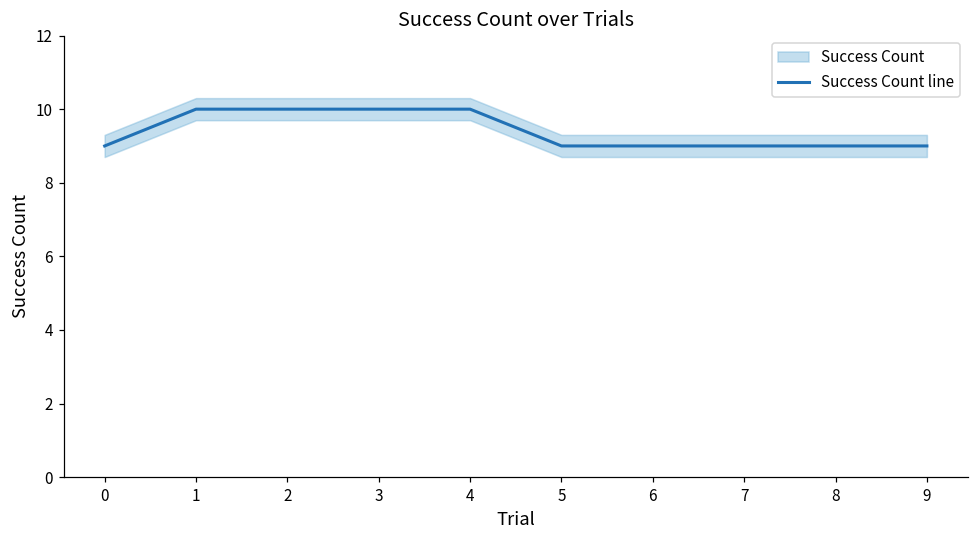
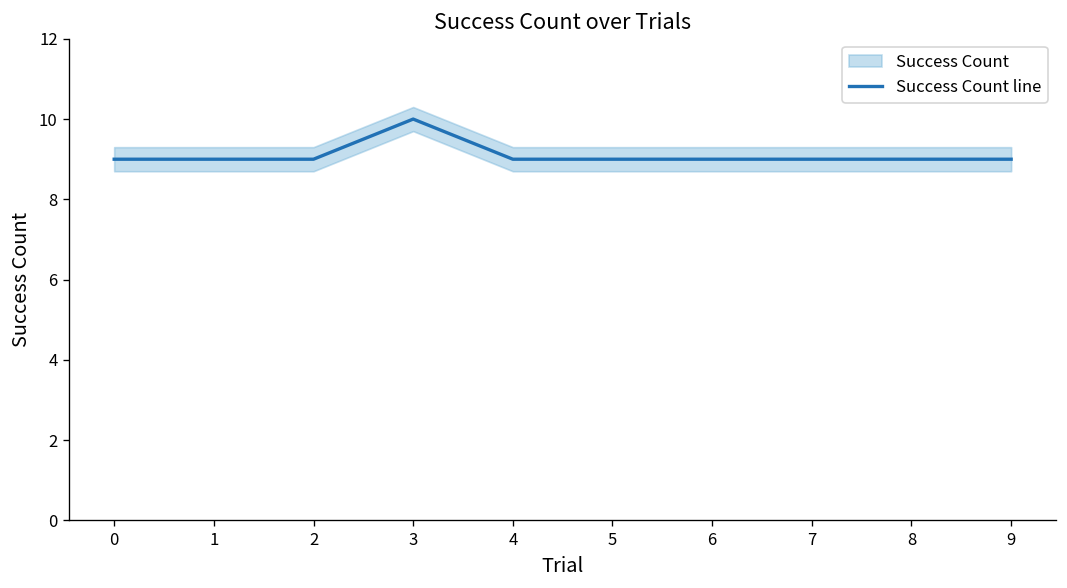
Success Count line, 1: 10 -> 9
Success Count line, 2: 10 -> 9
Success Count line, 4: 10 -> 9
